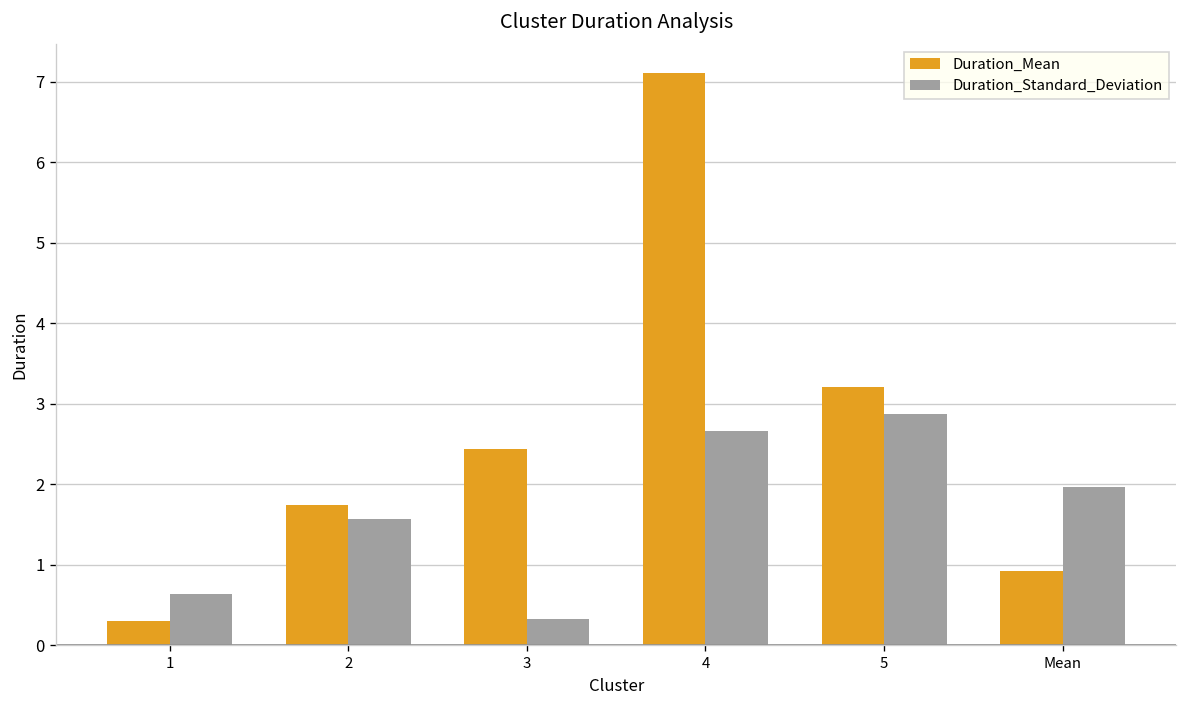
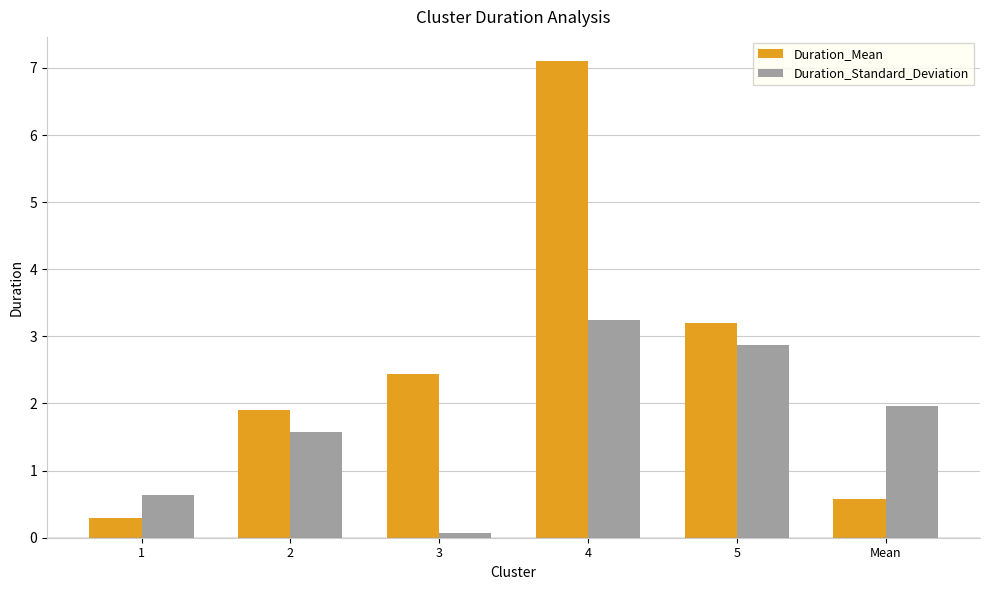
Duration_Mean, 2: 1.7 -> 1.9
Duration_Standard_Deviation, 3: 0.3 -> 0.1
Duration_Standard_Deviation, 4: 2.7 -> 3.2
Duration_Mean, Mean: 0.9 -> 0.6
